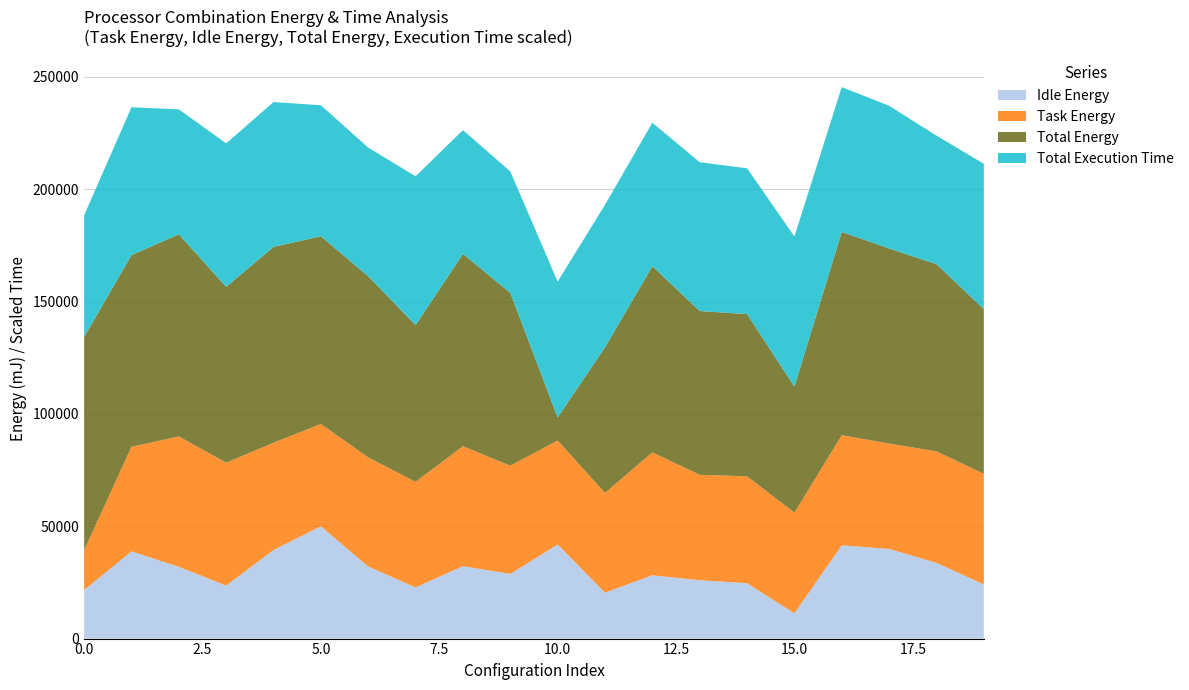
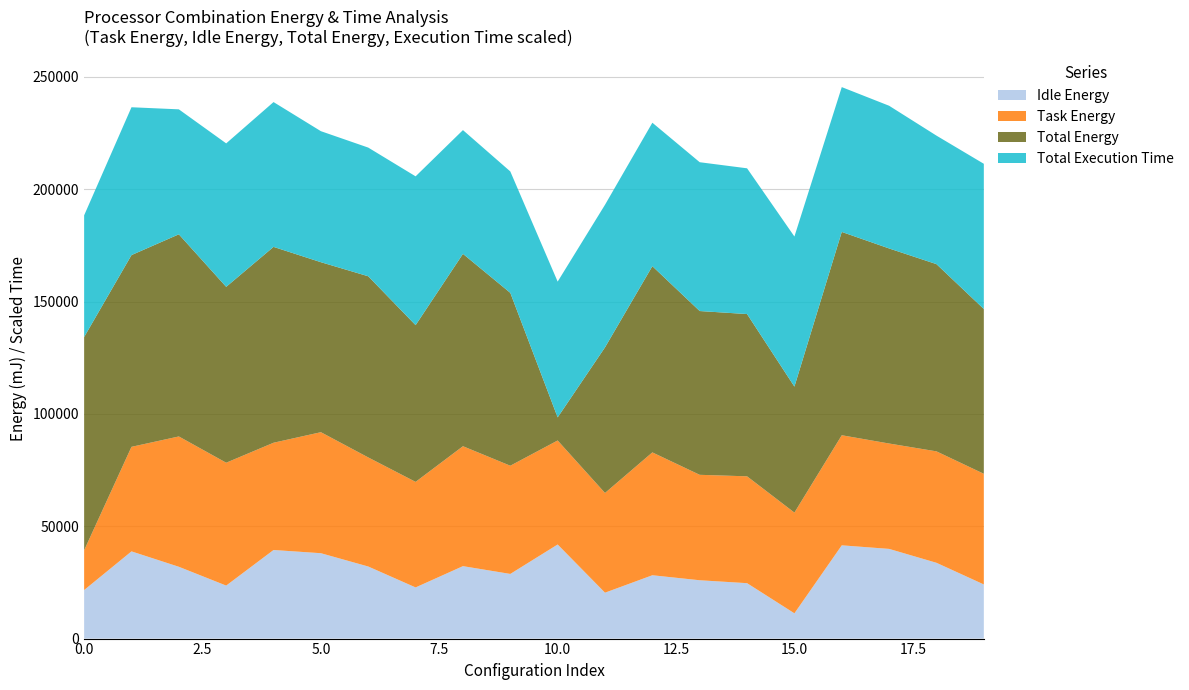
Idle Energy, 5.0: 50000 -> 38000
Task Energy, 5.0: 46000 -> 54000
Total Energy, 5.0: 84000 -> 76000
